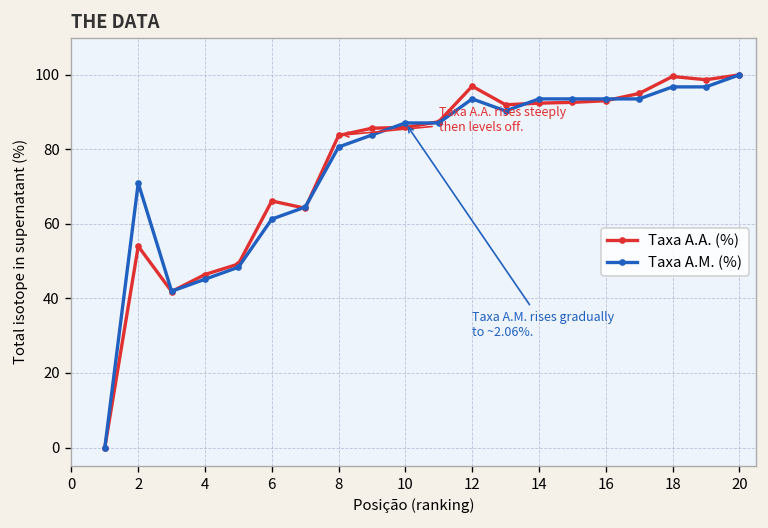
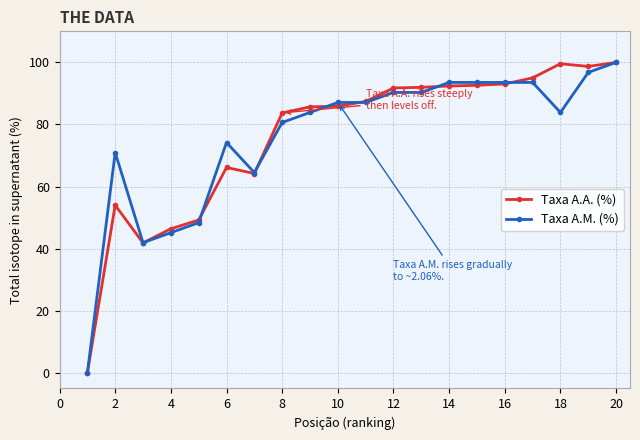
Taxa A.M. (%), 6: 61 -> 74
Taxa A.A. (%), 12: 97 -> 92
Taxa A.M. (%), 12: 94 -> 90
Taxa A.M. (%), 18: 97 -> 84
